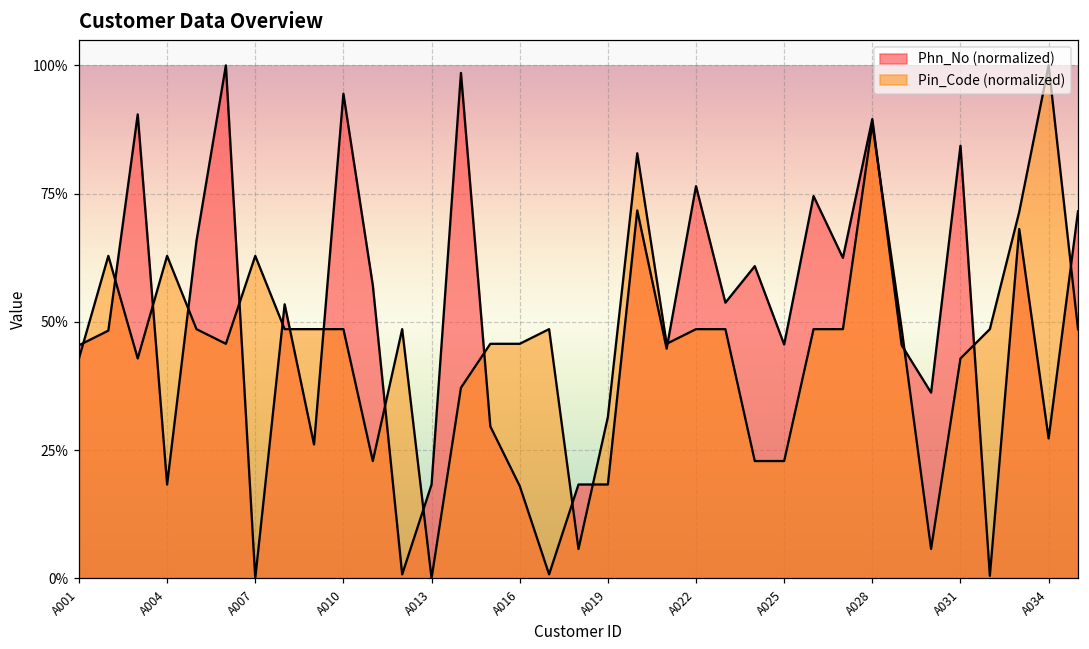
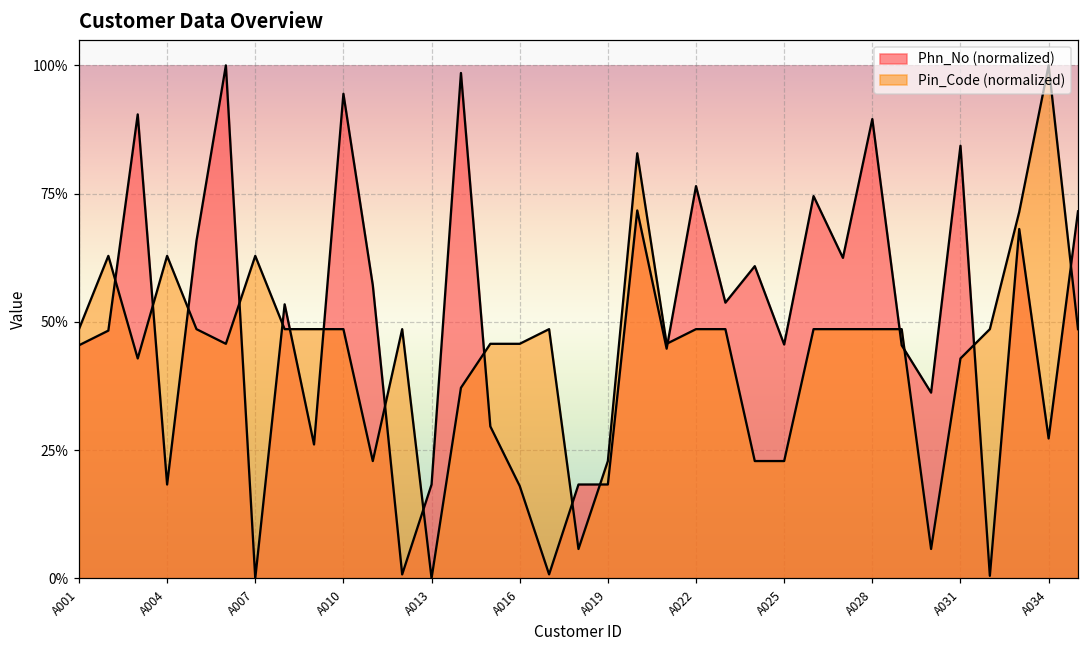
Pin_Code (normalized), A001: 43% -> 49%
Pin_Code (normalized), A019: 31% -> 23%
Pin_Code (normalized), A028: 89% -> 49%
